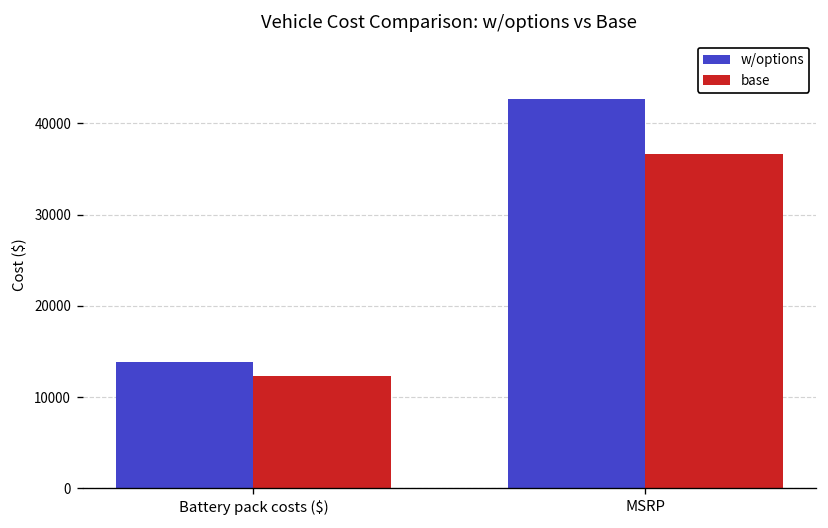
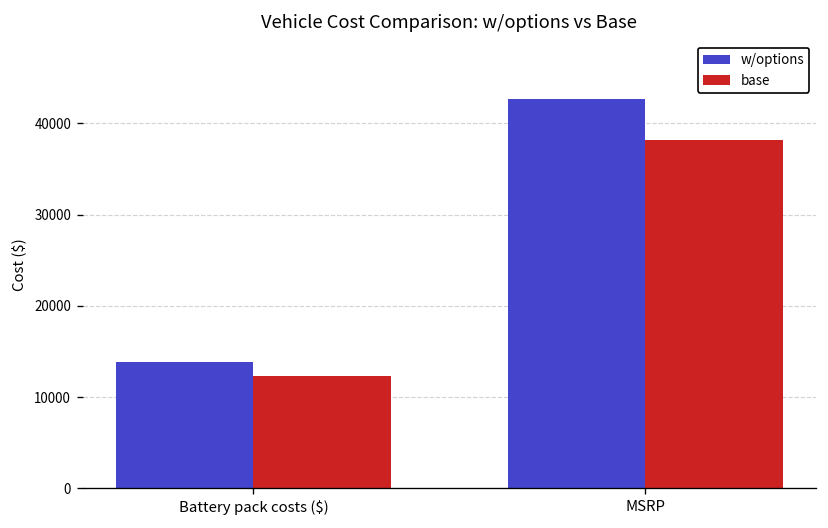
base, MSRP: 37000 -> 38000
